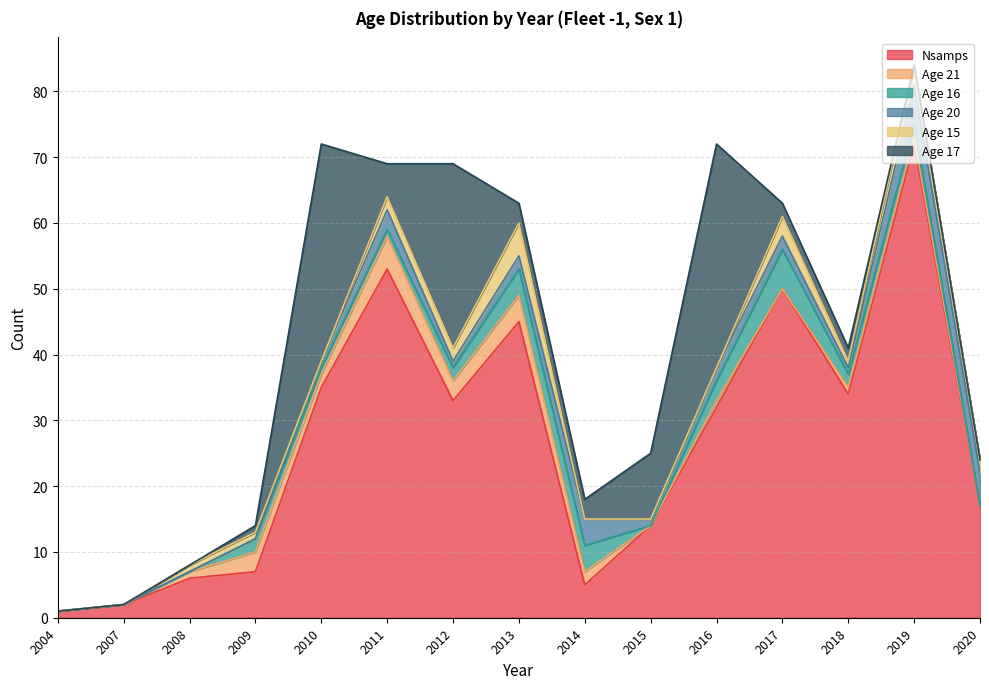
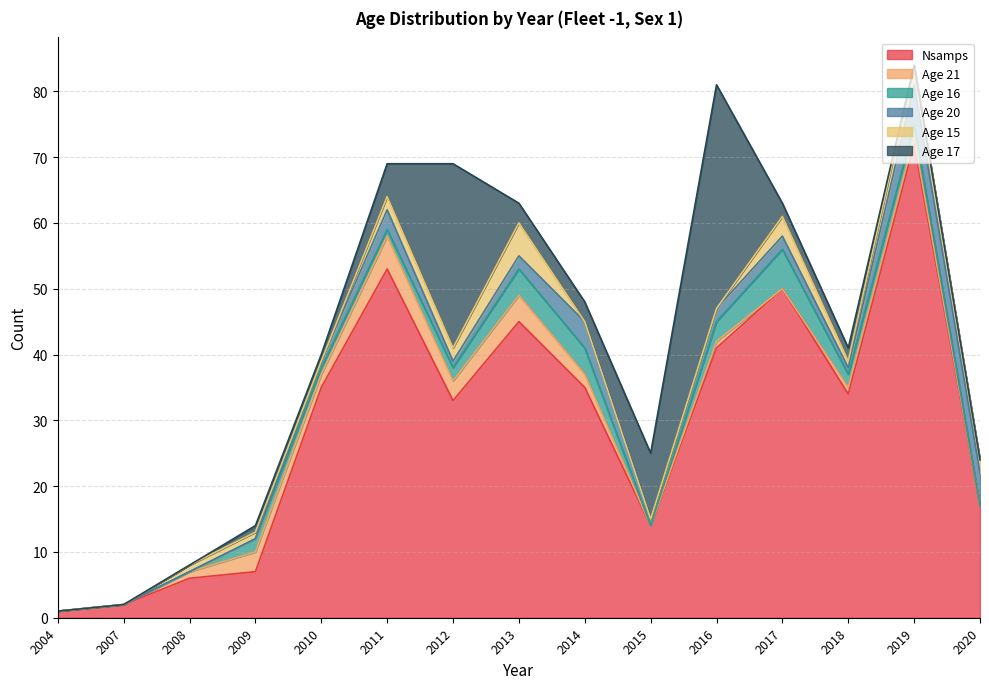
Age 17, 2010: 33 -> 1
Nsamps, 2014: 5 -> 35
Nsamps, 2016: 32 -> 41
